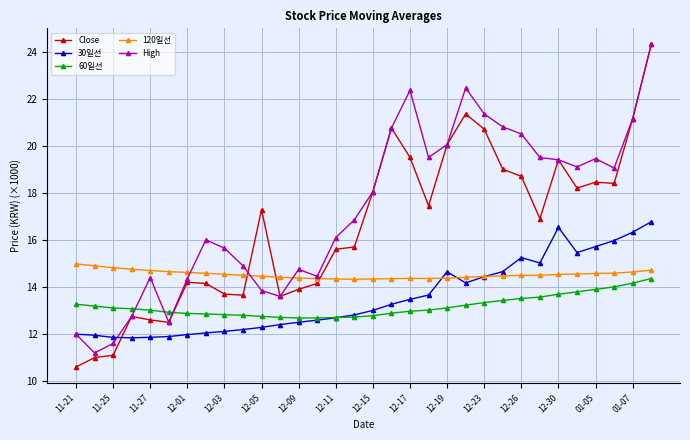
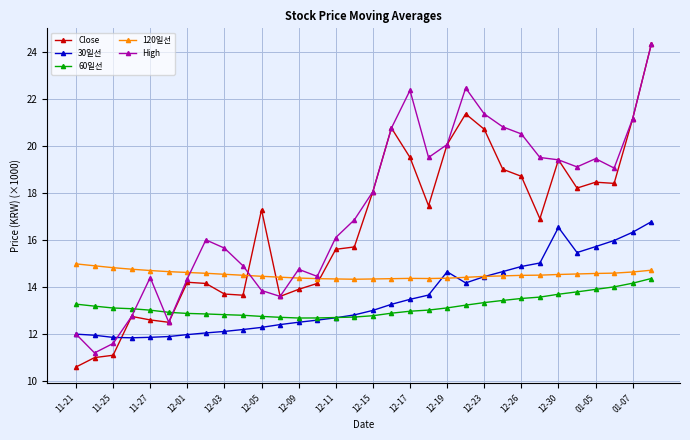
30일선, 12-26: 15.2 -> 14.9
